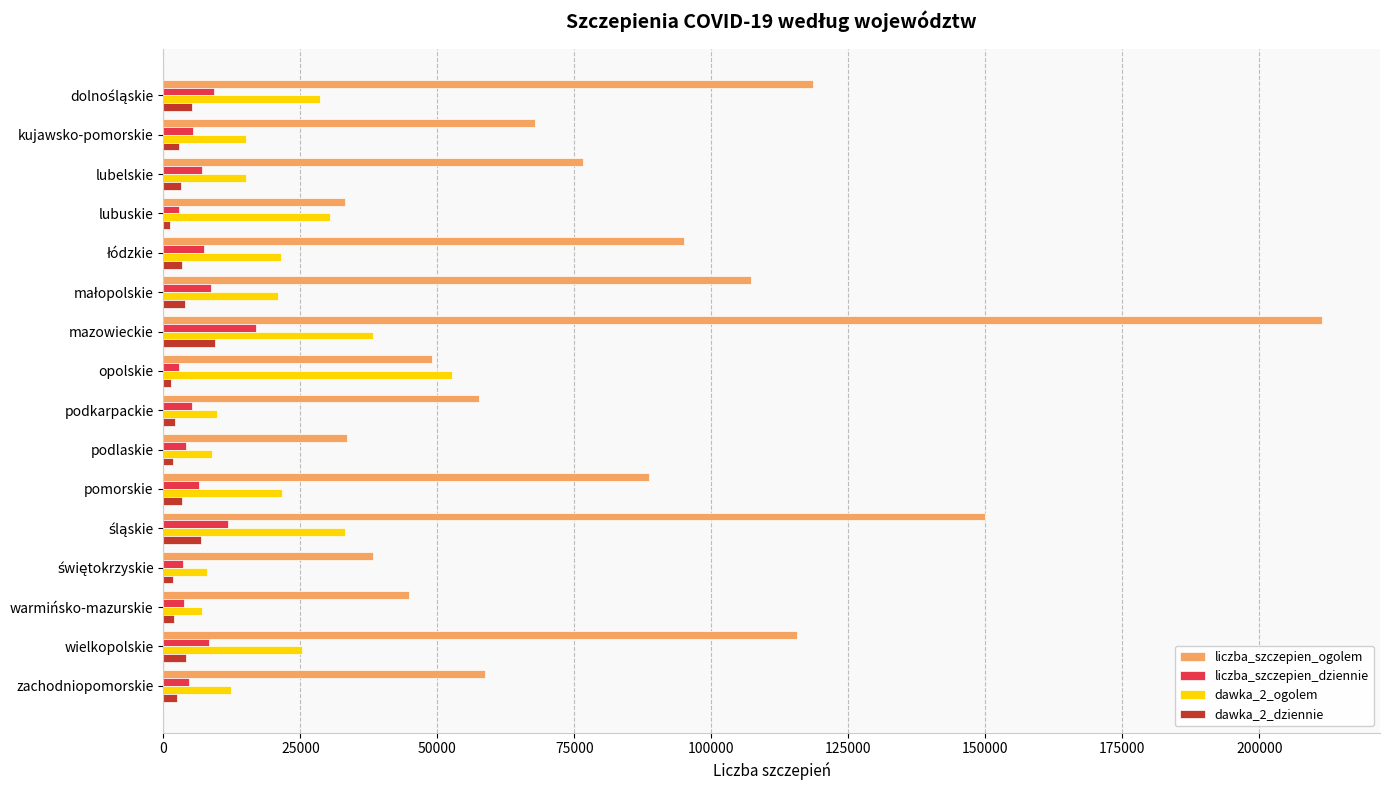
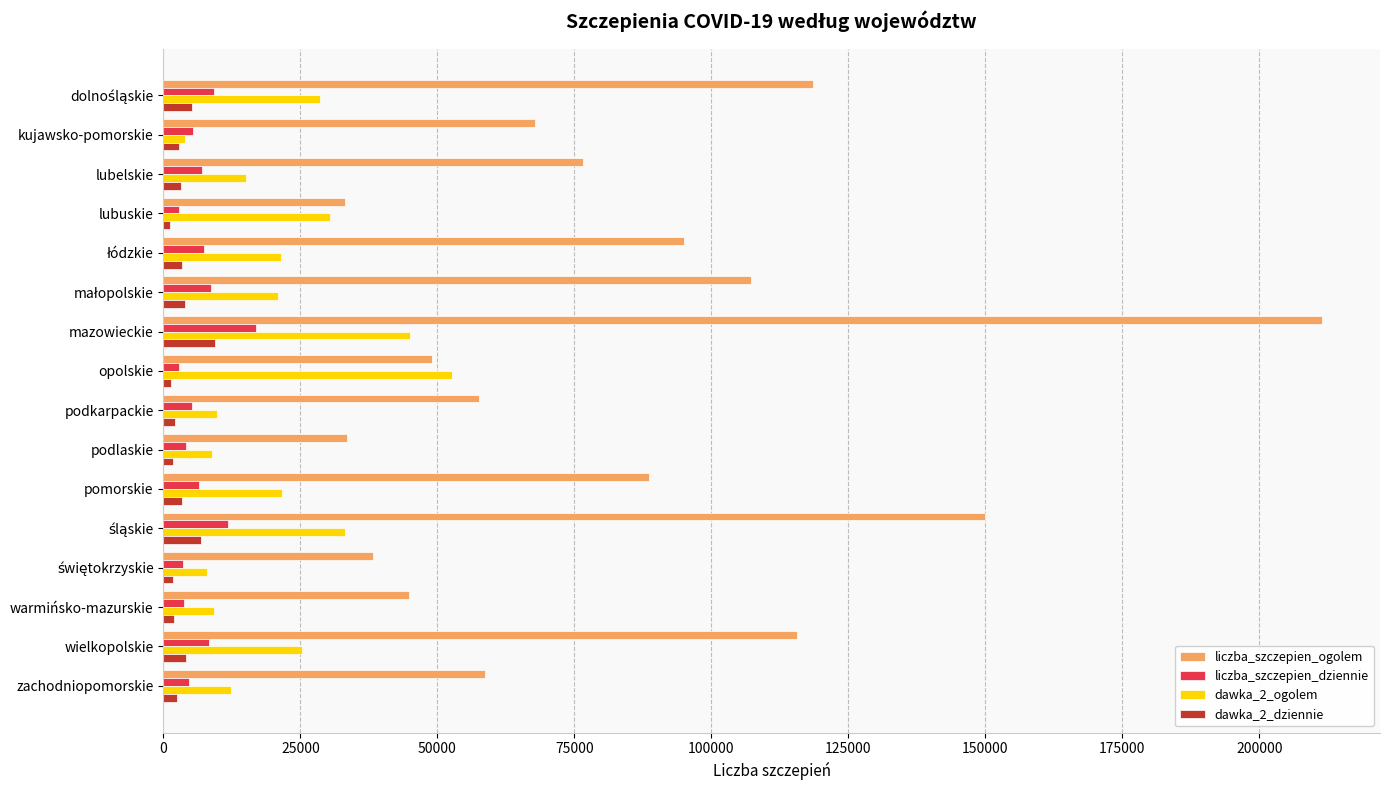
dawka_2_ogolem, kujawsko-pomorskie: 15000 -> 4000
dawka_2_ogolem, mazowieckie: 38000 -> 45000
dawka_2_ogolem, warmińsko-mazurskie: 7000 -> 9000
